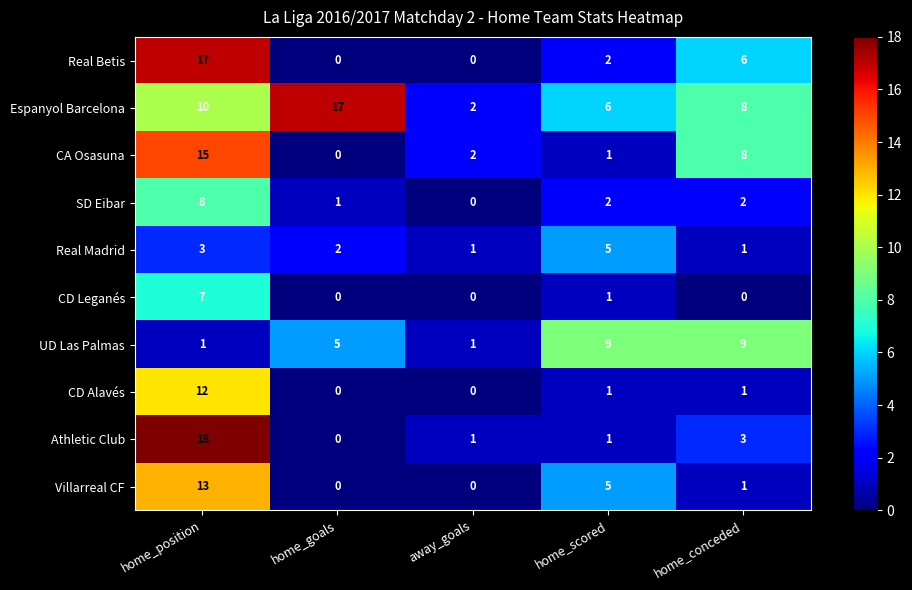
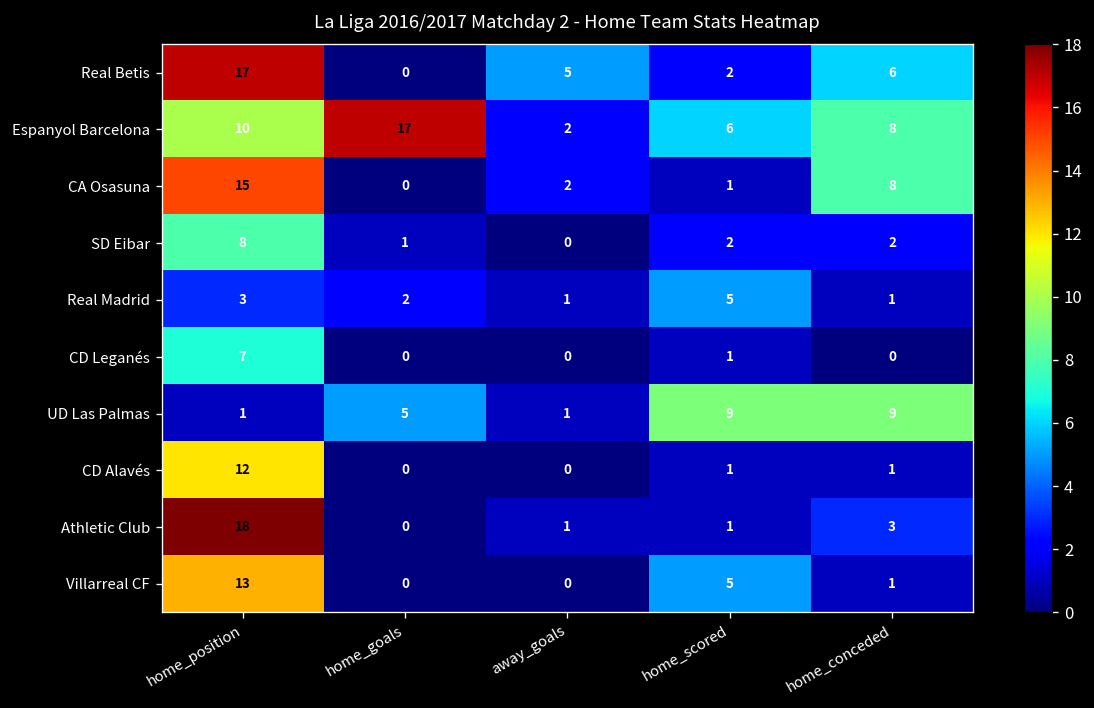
Real Betis, away_goals: 0 -> 5
